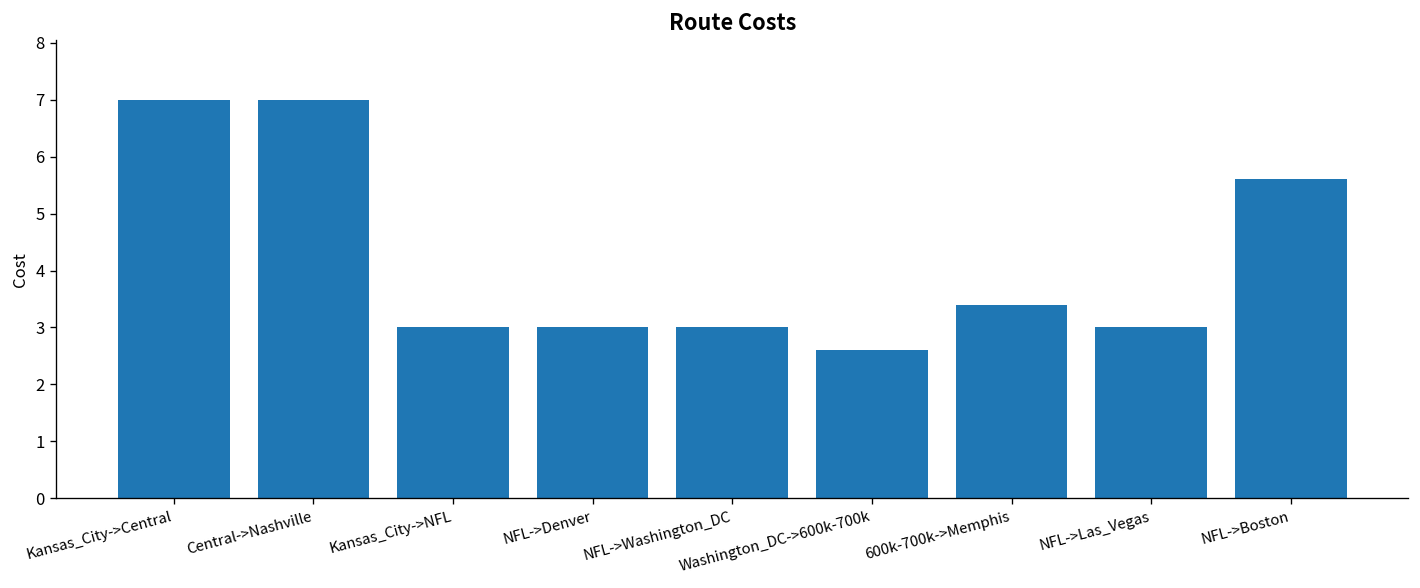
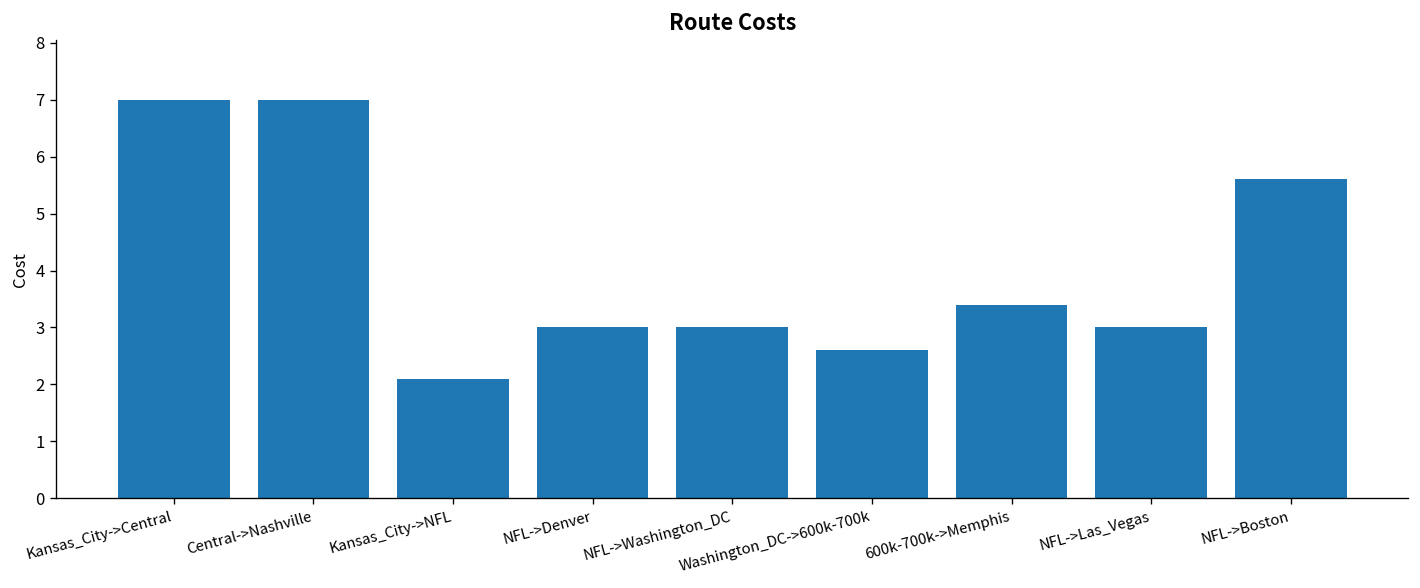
Kansas_City->NFL: 3.0 -> 2.1
